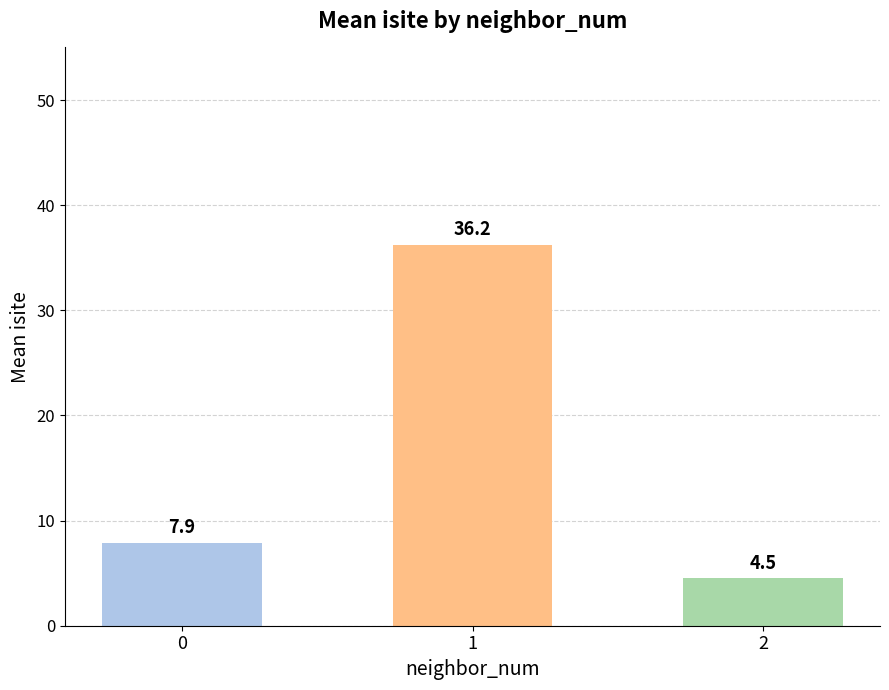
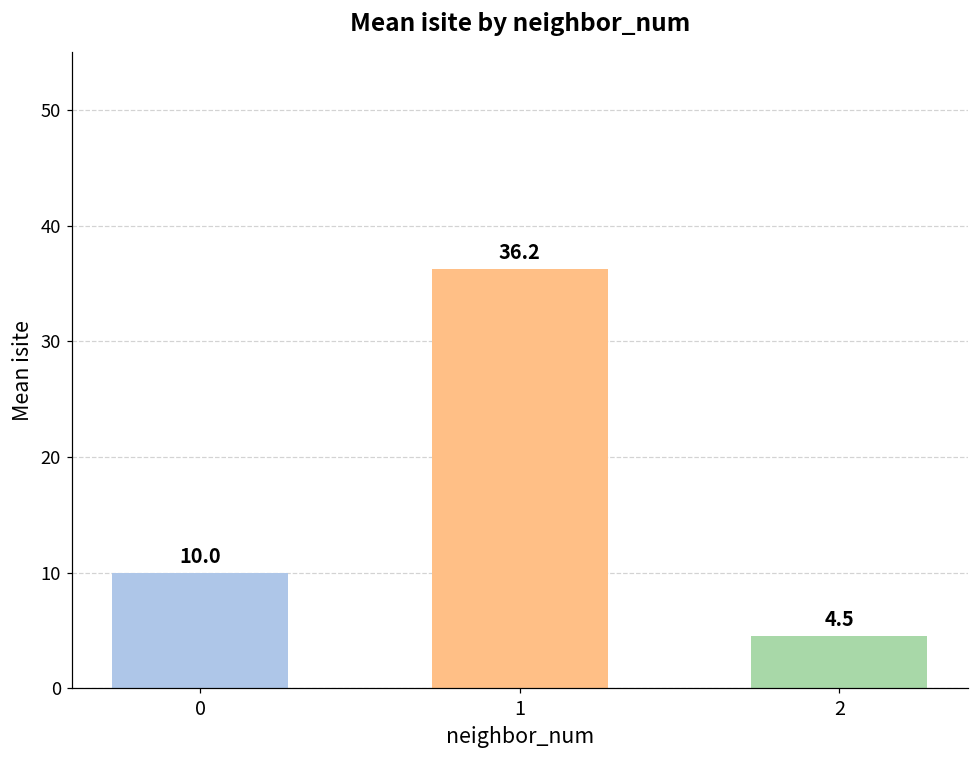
0: 7.9 -> 10.0
